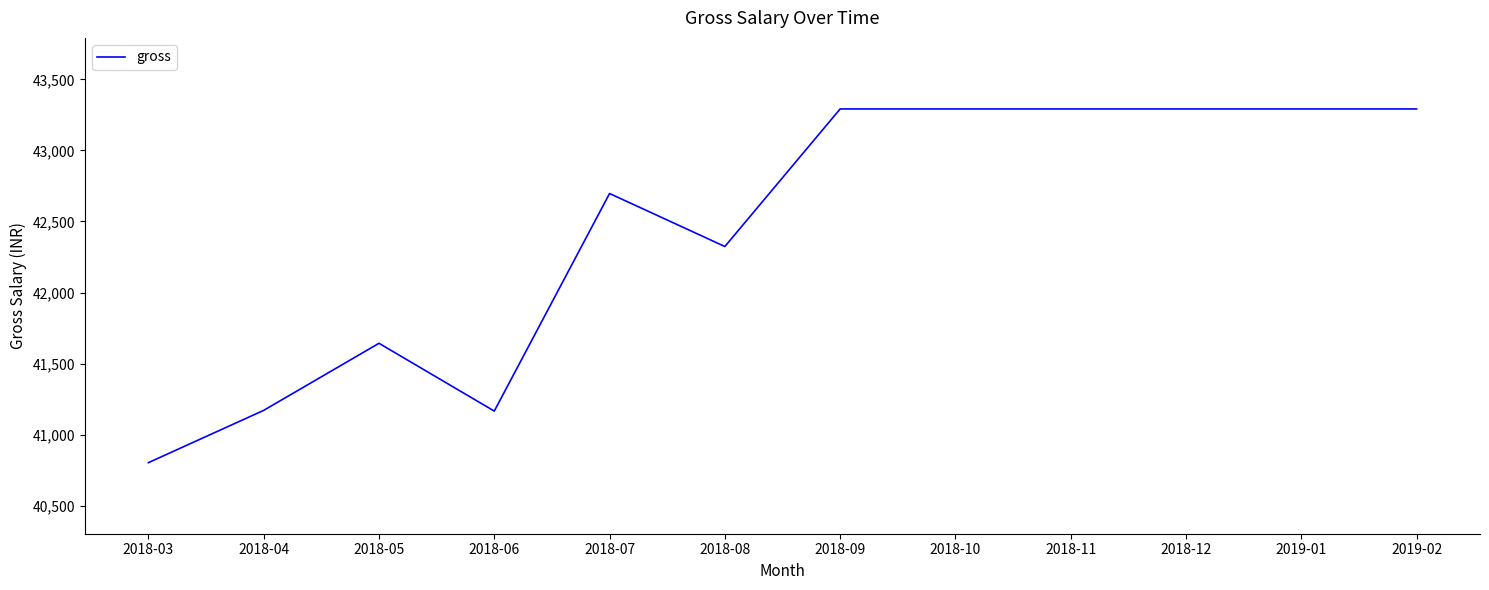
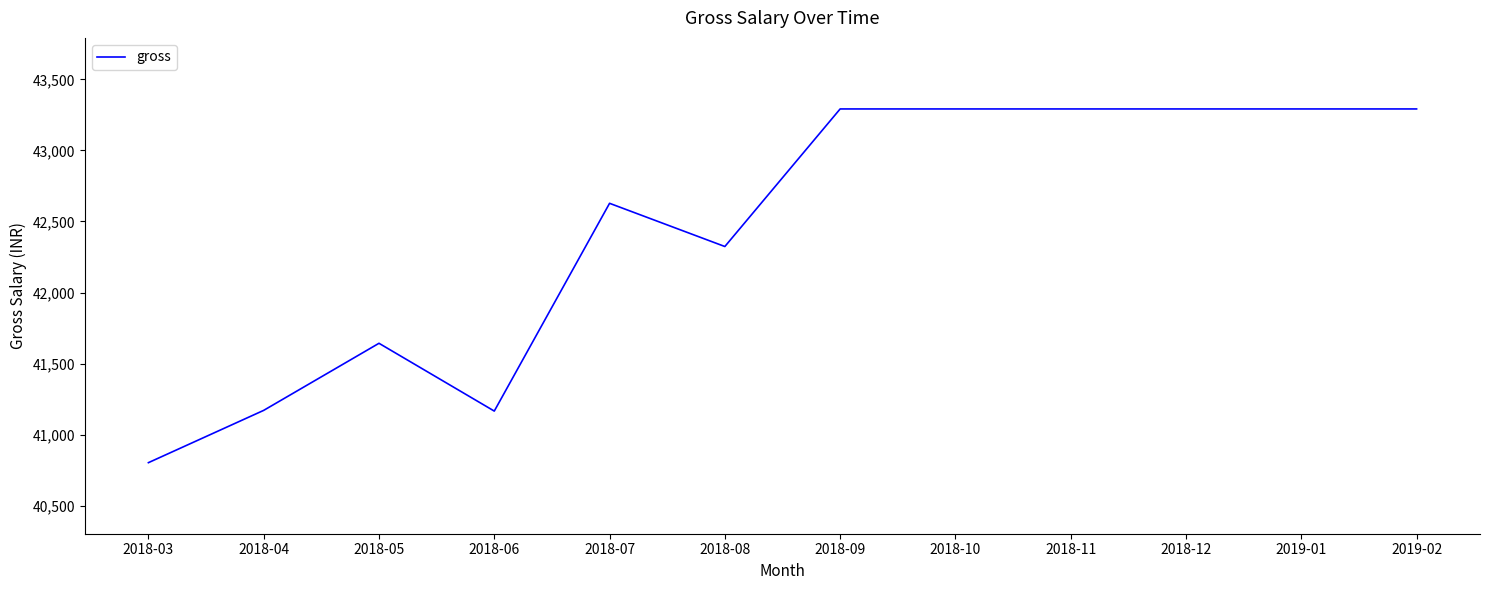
2018-07: 42,700 -> 42,630
